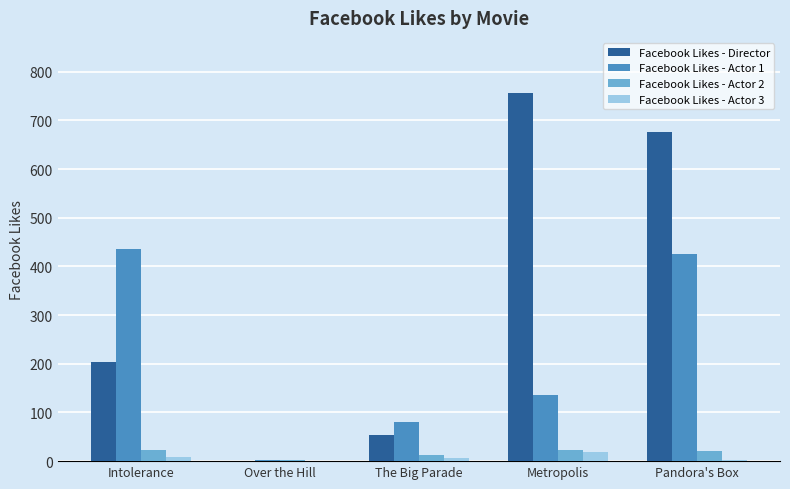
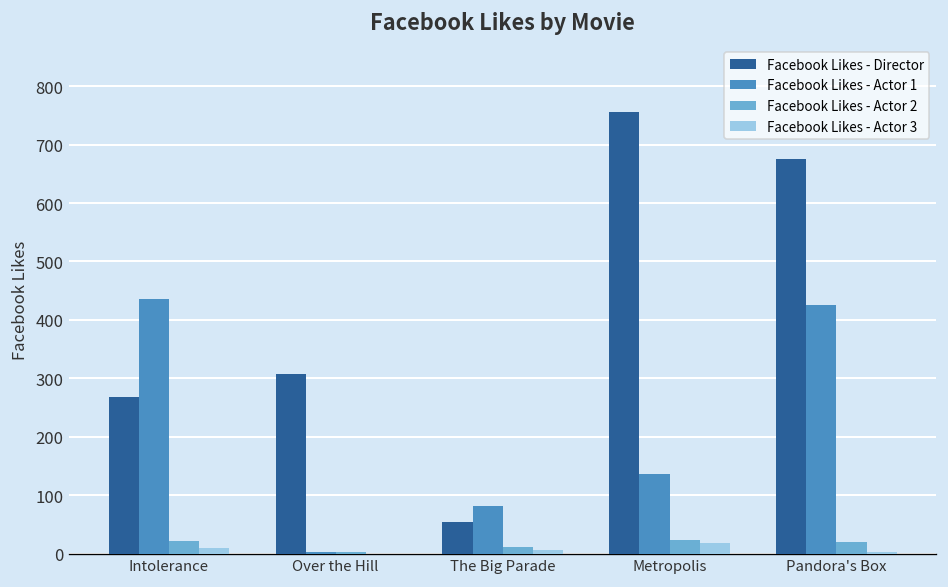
Facebook Likes - Director, Intolerance: 200 -> 270
Facebook Likes - Director, Over the Hill: 0 -> 310
